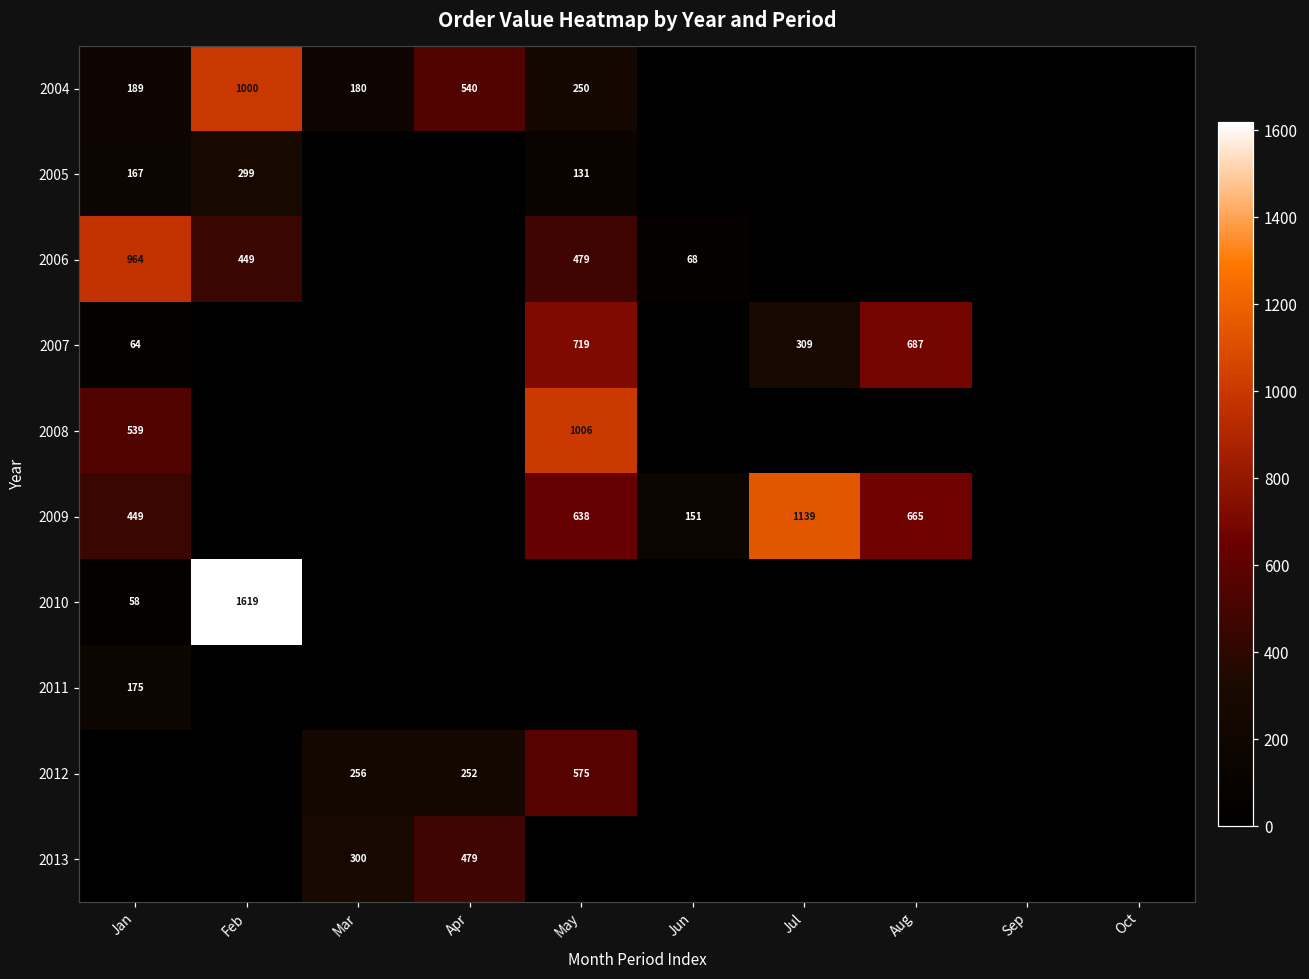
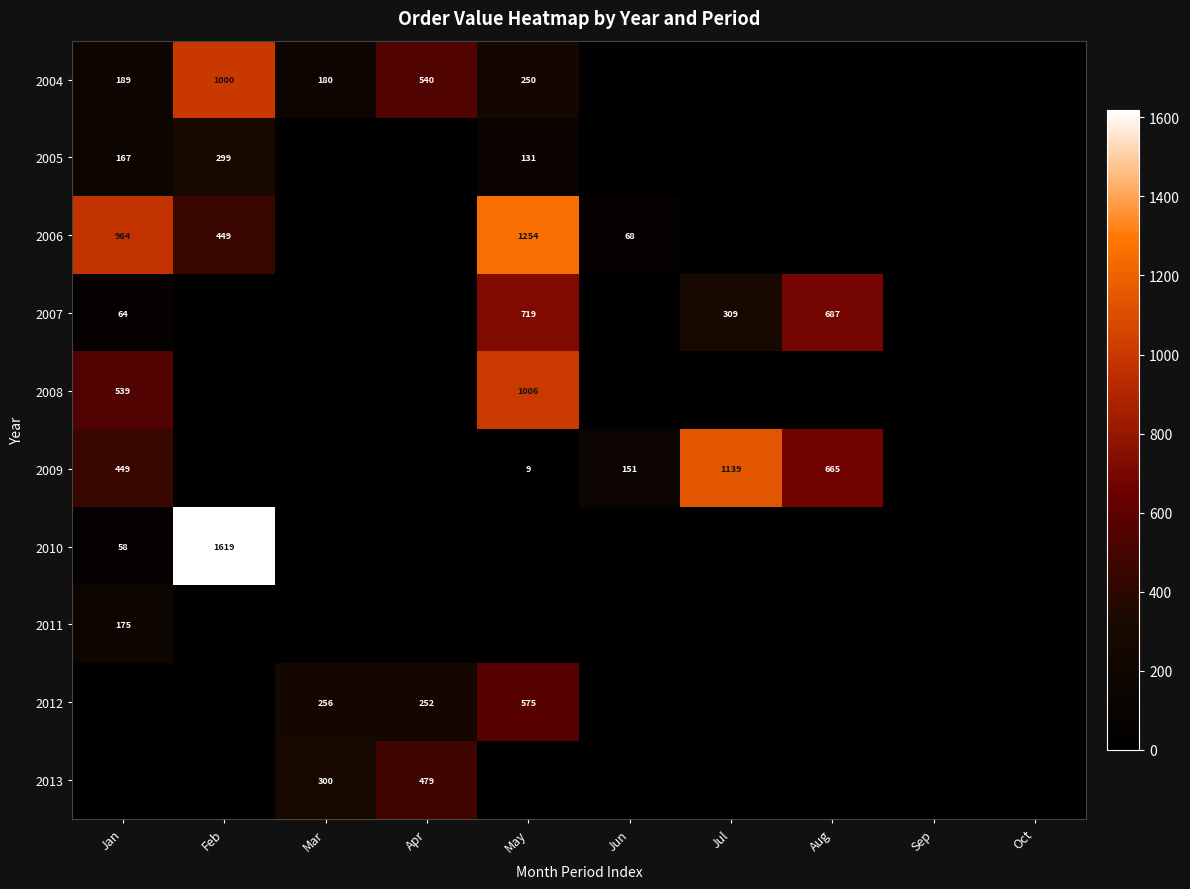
2006, May: 479 -> 1254
2009, May: 638 -> 9
